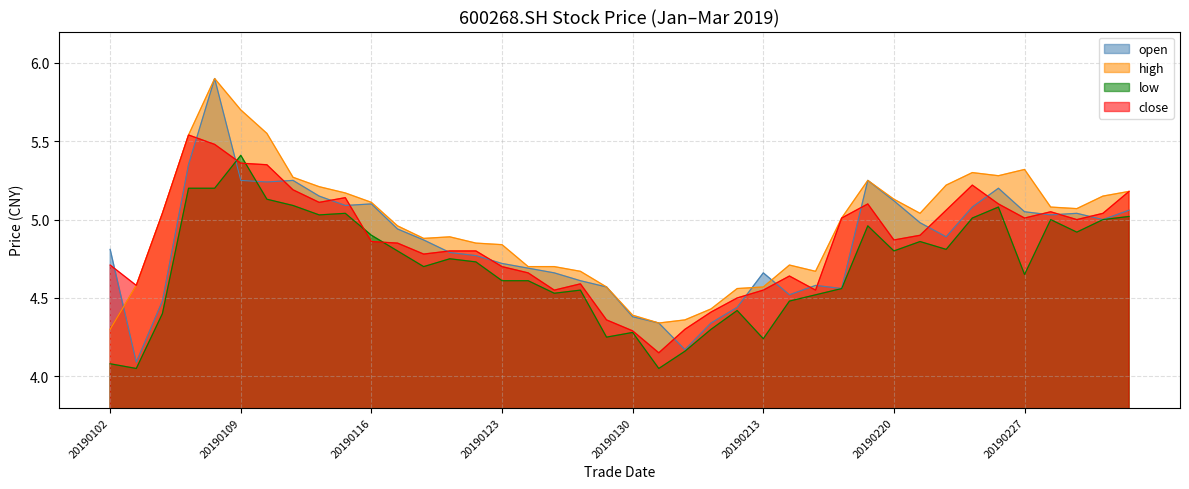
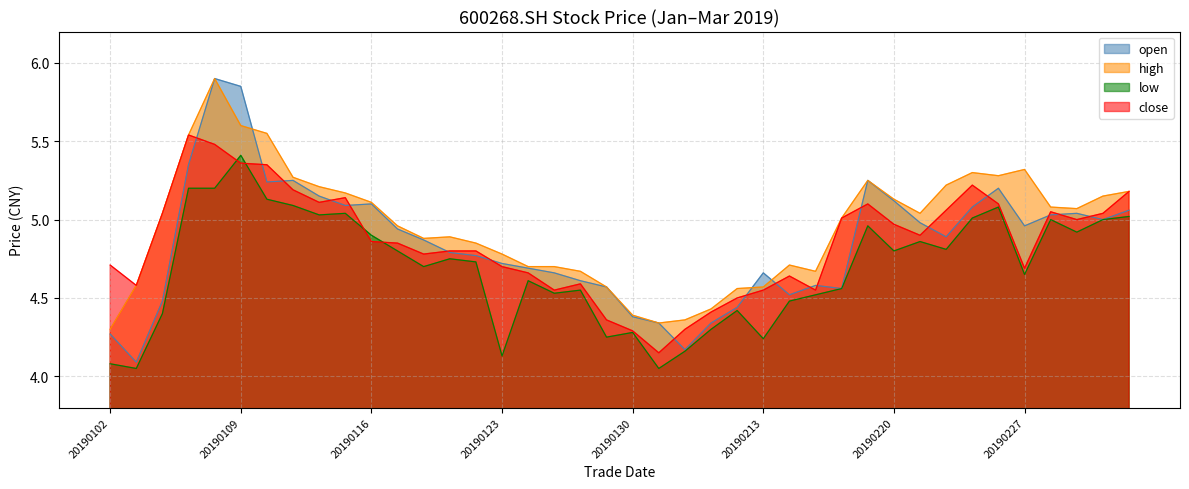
open, 20190102: 4.81 -> 4.27
open, 20190109: 5.25 -> 5.85
high, 20190109: 5.7 -> 5.6
high, 20190123: 4.84 -> 4.78
low, 20190123: 4.61 -> 4.13
close, 20190220: 4.87 -> 4.97
open, 20190227: 5.05 -> 4.96
close, 20190227: 5.01 -> 4.69
